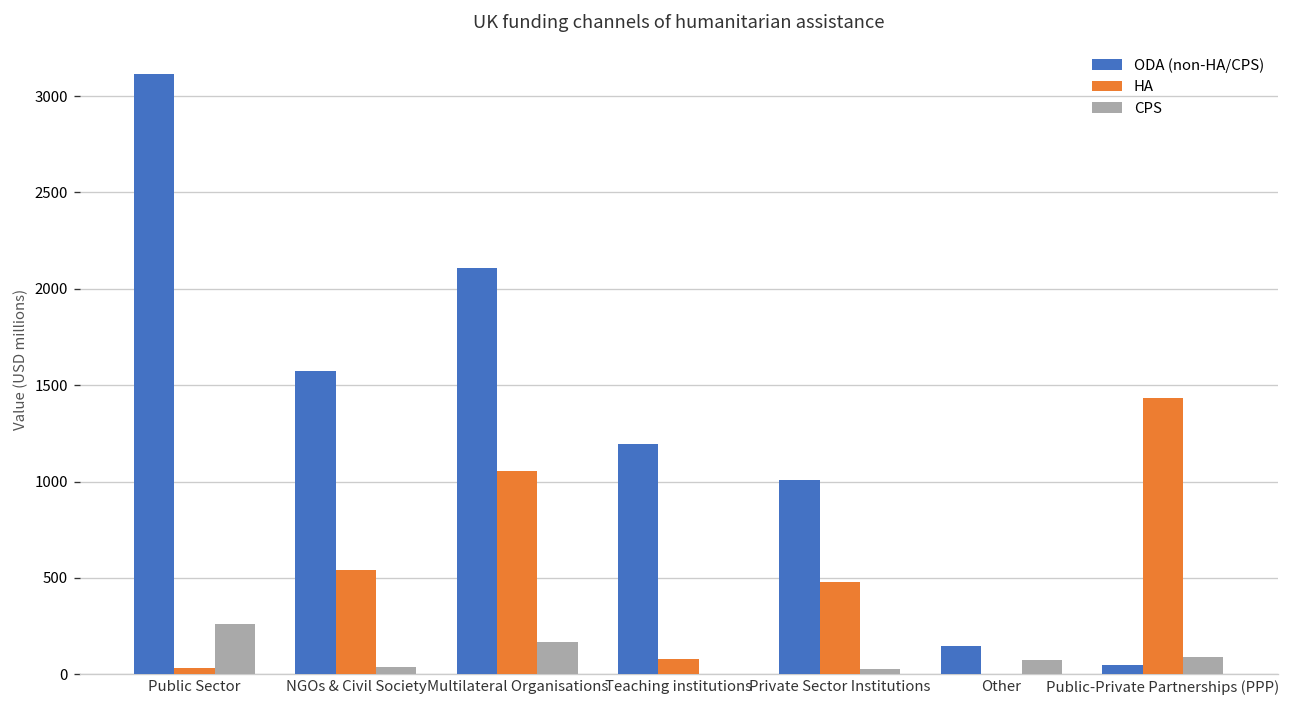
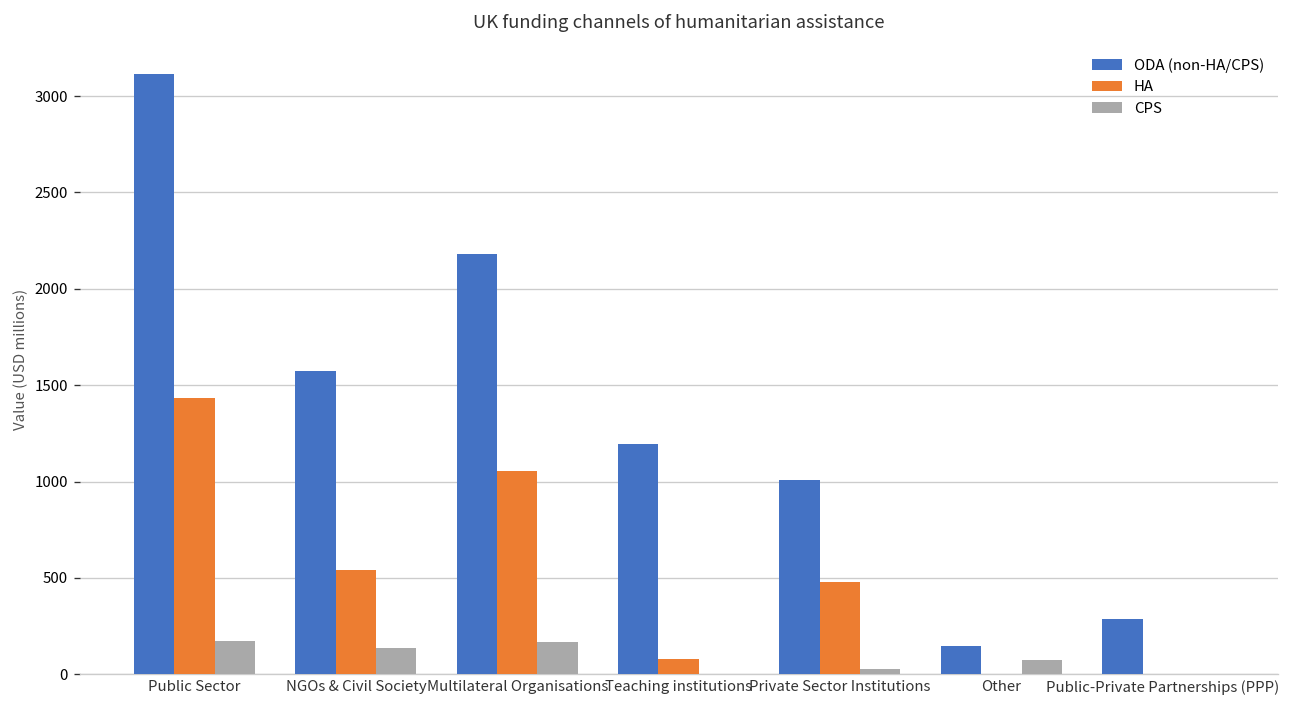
HA, Public Sector: 30 -> 1430
CPS, Public Sector: 260 -> 170
CPS, NGOs & Civil Society: 40 -> 140
ODA (non-HA/CPS), Multilateral Organisations: 2110 -> 2180
ODA (non-HA/CPS), Public-Private Partnerships (PPP): 50 -> 290
HA, Public-Private Partnerships (PPP): 1430 -> 0
CPS, Public-Private Partnerships (PPP): 90 -> 0
